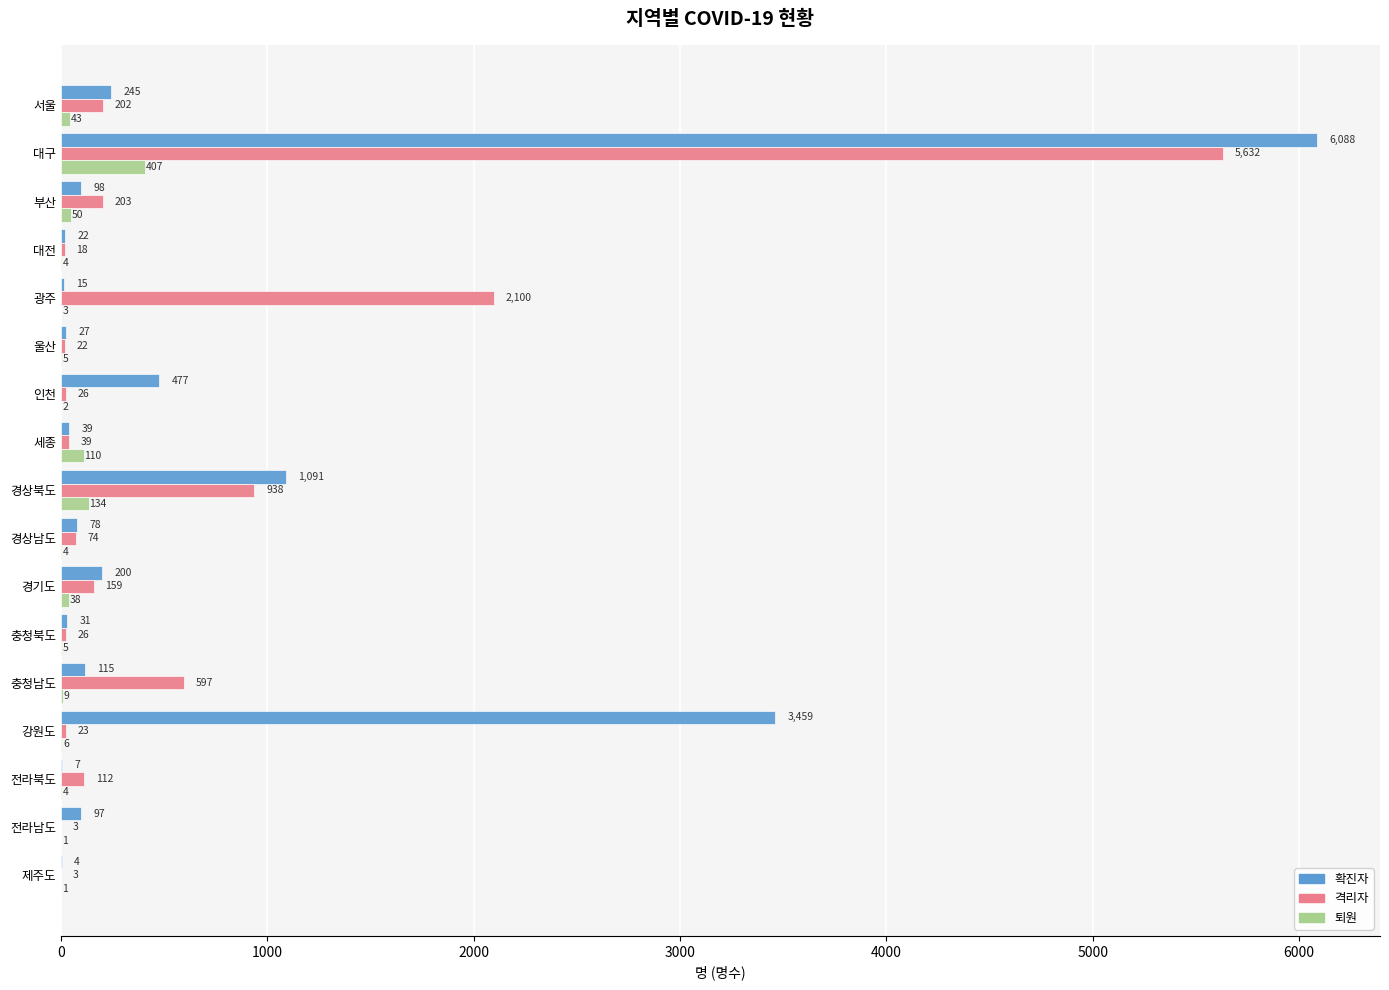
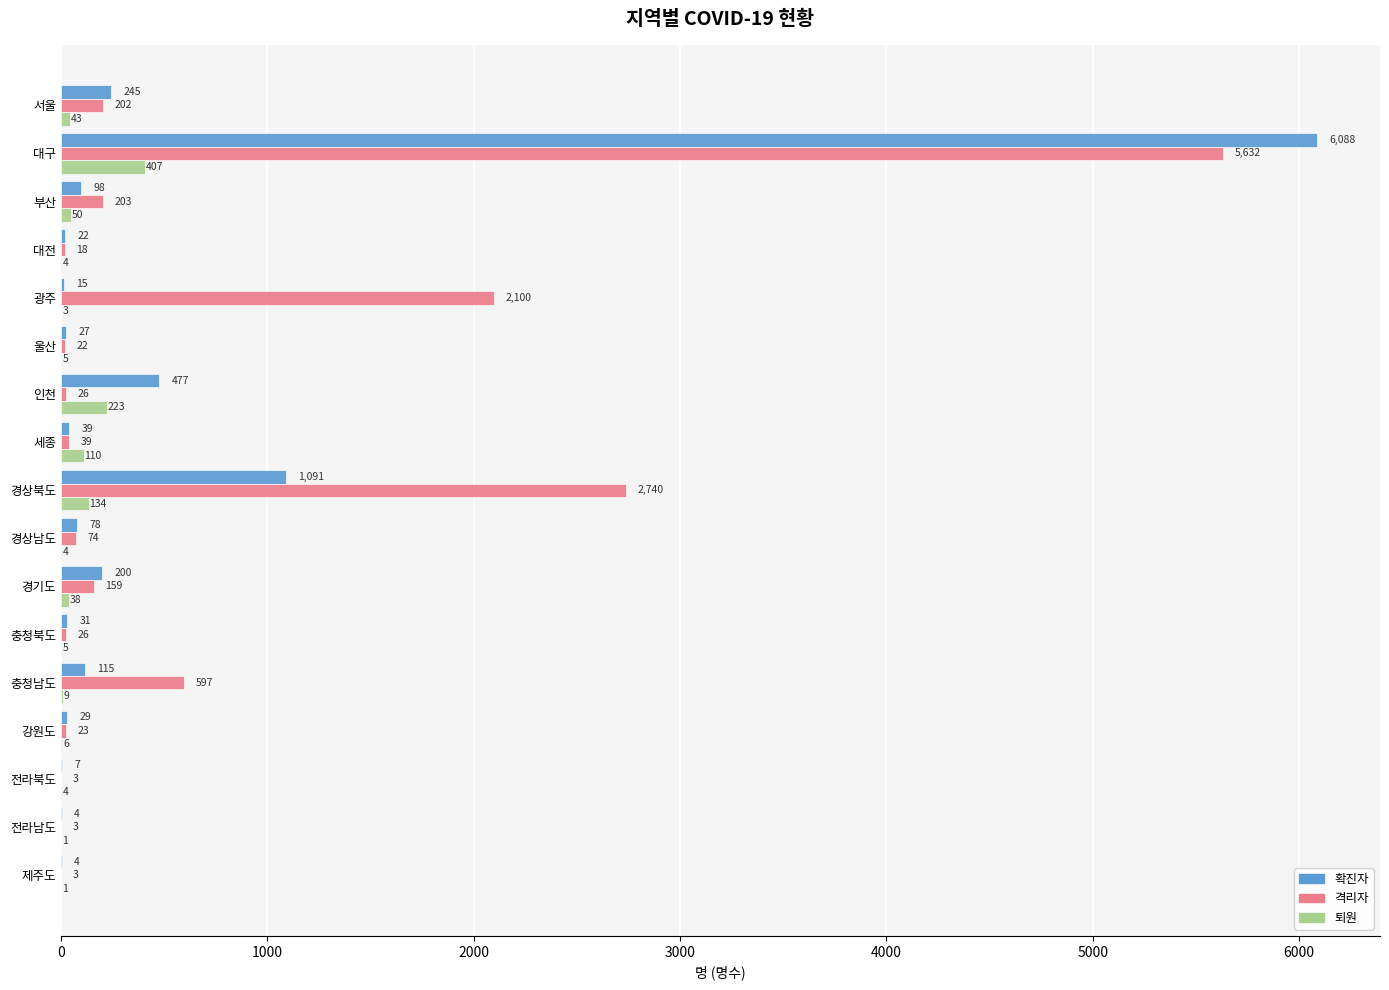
퇴원, 인천: 2 -> 223
격리자, 경상북도: 938 -> 2,740
확진자, 강원도: 3,459 -> 29
격리자, 전라북도: 112 -> 3
확진자, 전라남도: 97 -> 4
